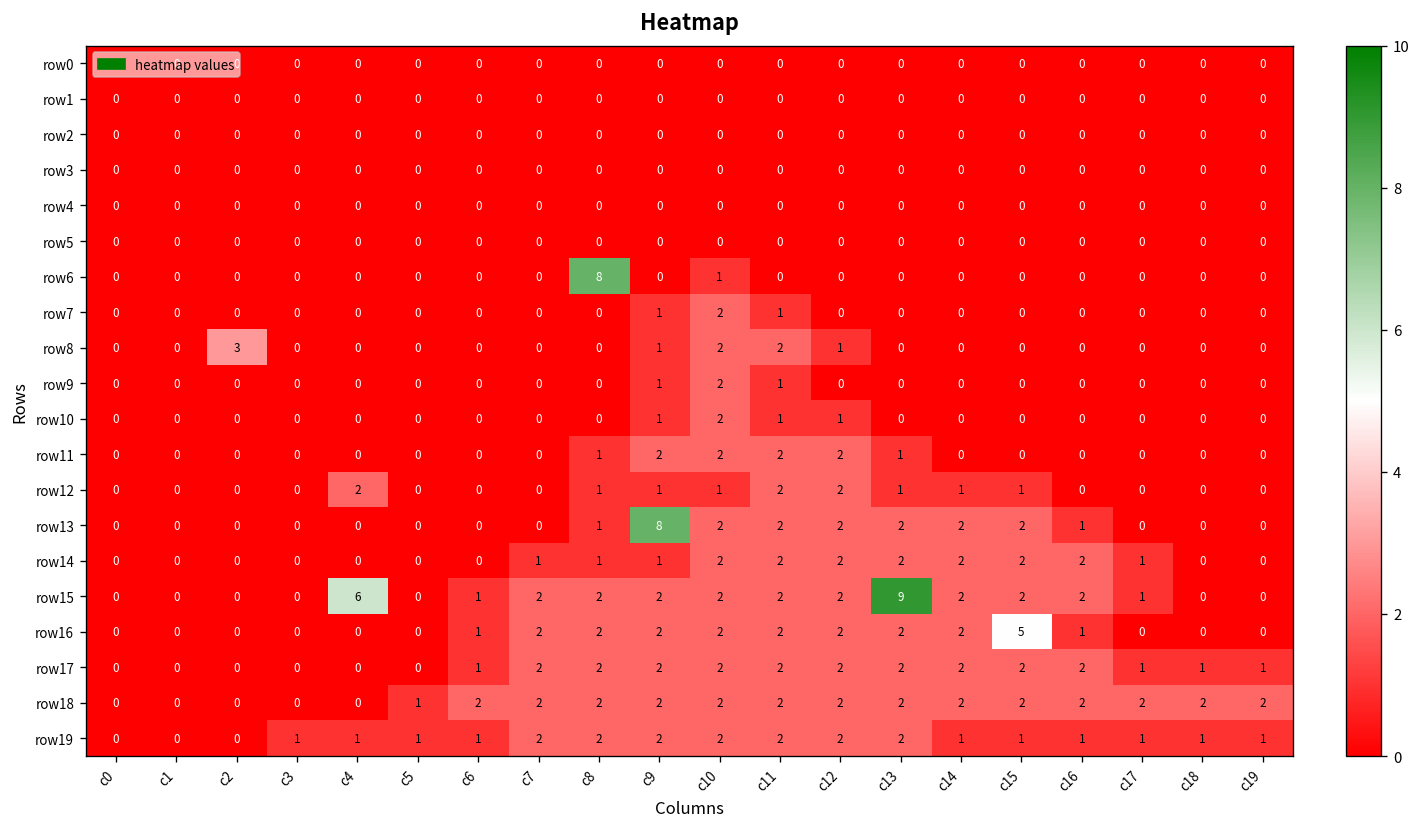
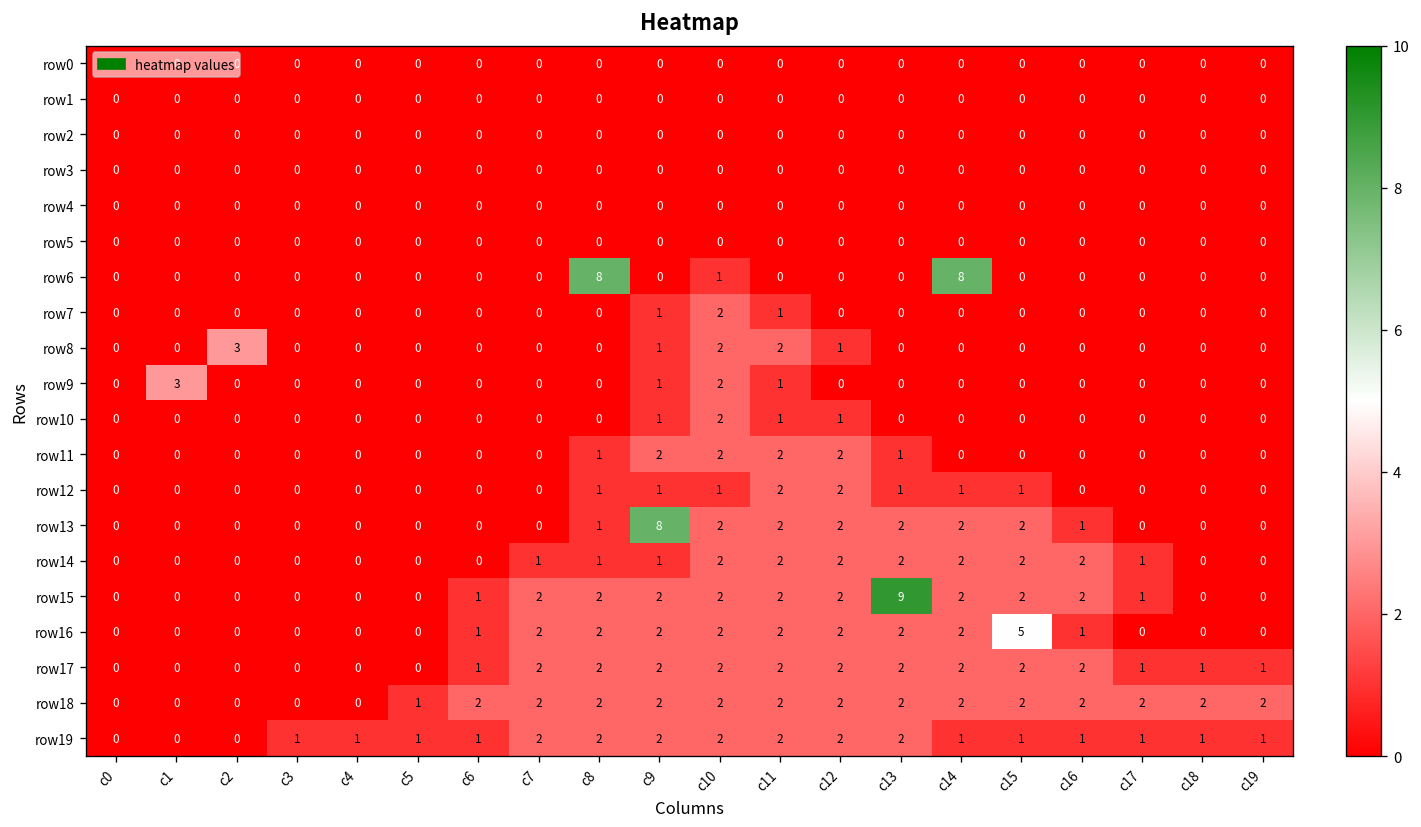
row6, c14: 0 -> 8
row9, c1: 0 -> 3
row12, c4: 2 -> 0
row15, c4: 6 -> 0
